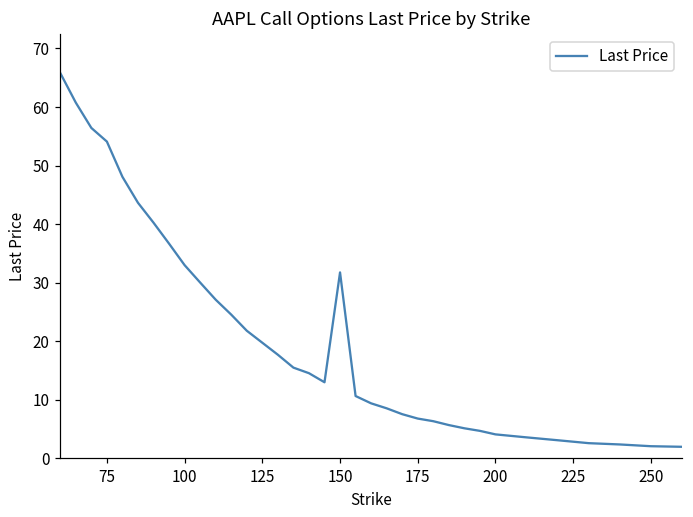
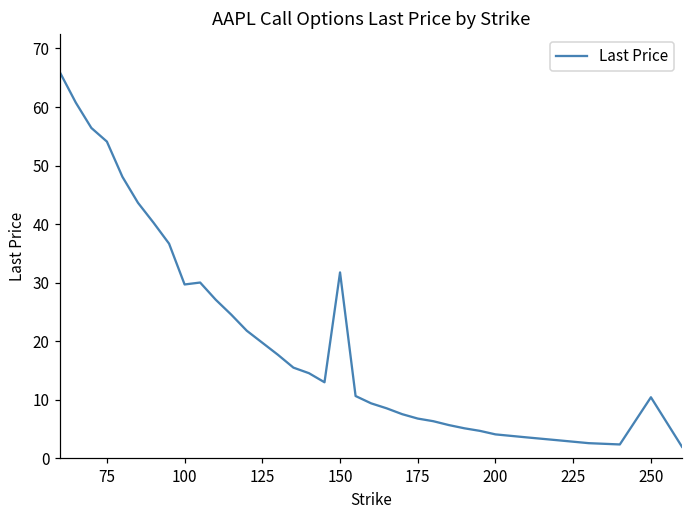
100: 33 -> 30
250: 2 -> 10
